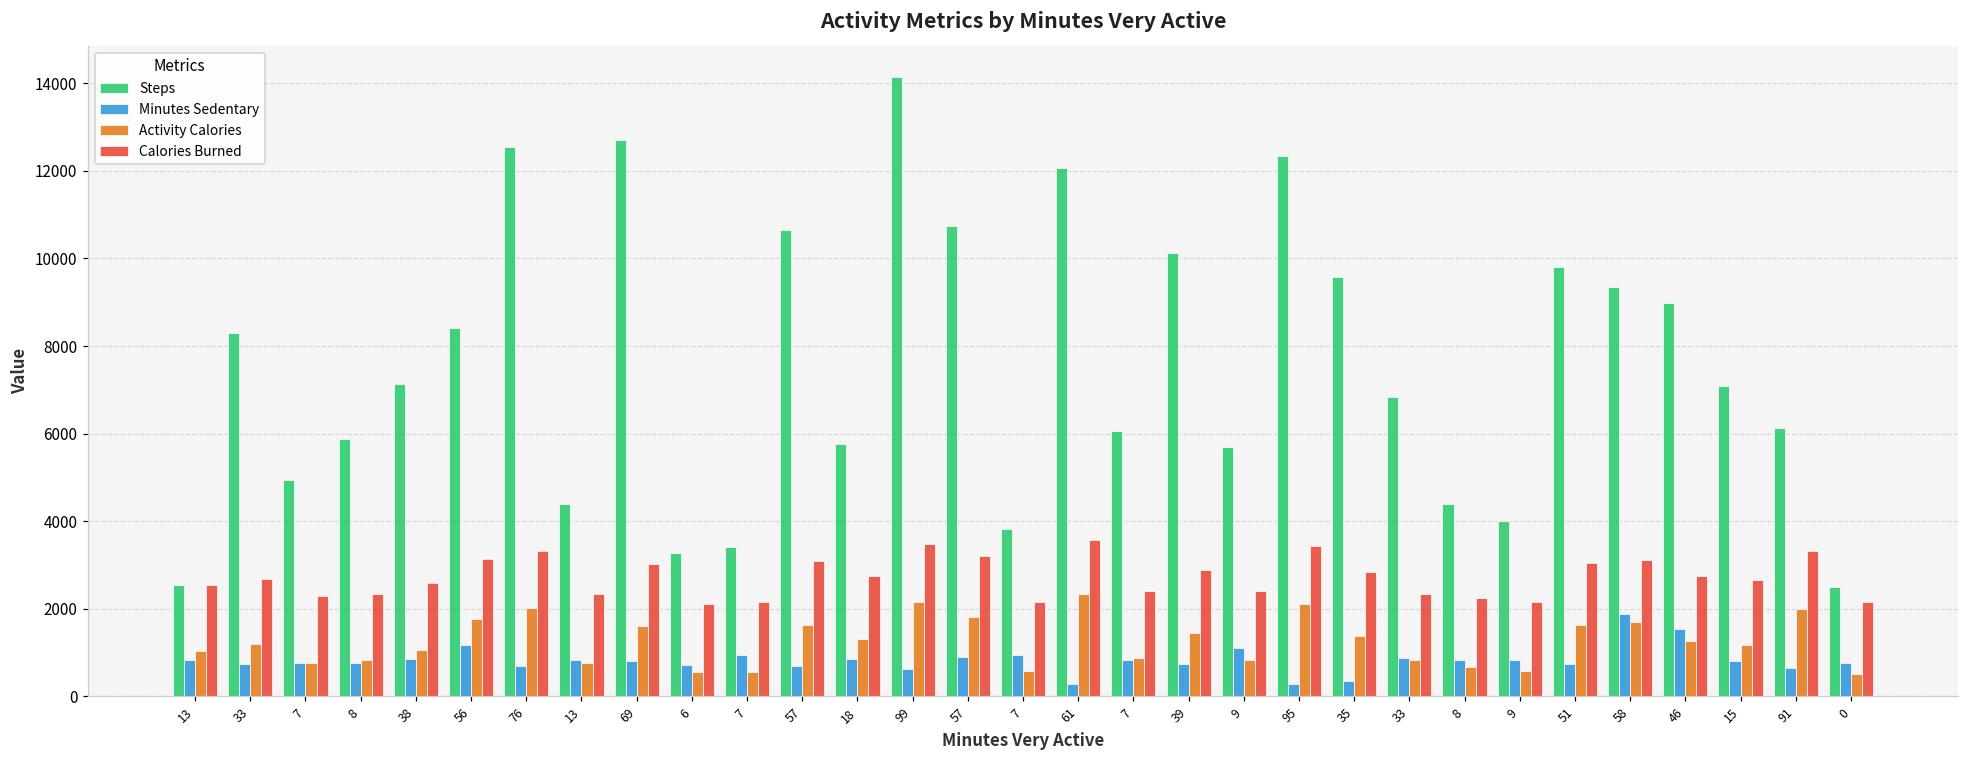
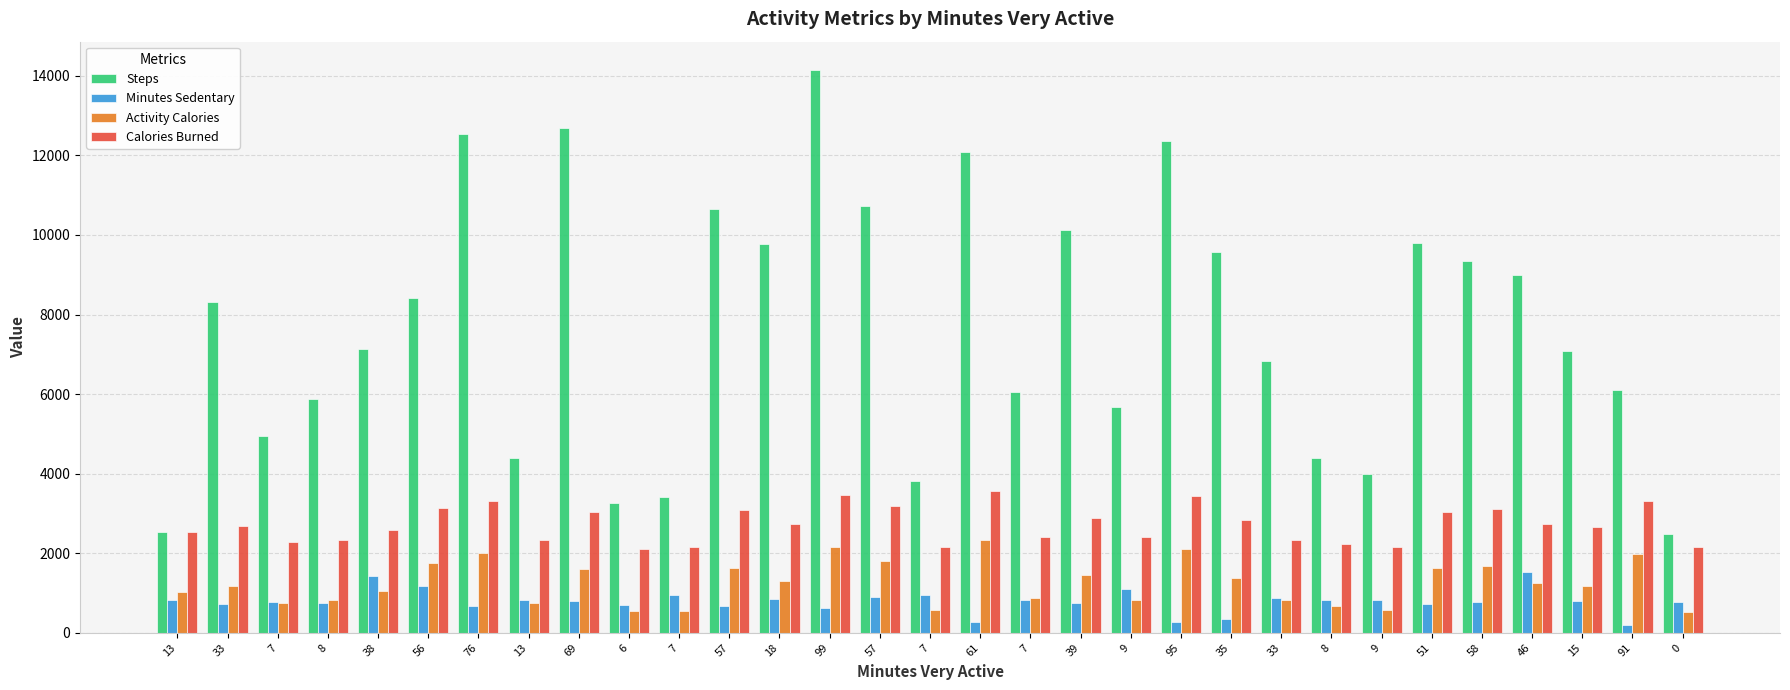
Minutes Sedentary, 38: 800 -> 1400
Steps, 18: 5800 -> 9800
Minutes Sedentary, 58: 1900 -> 800
Minutes Sedentary, 91: 600 -> 200
